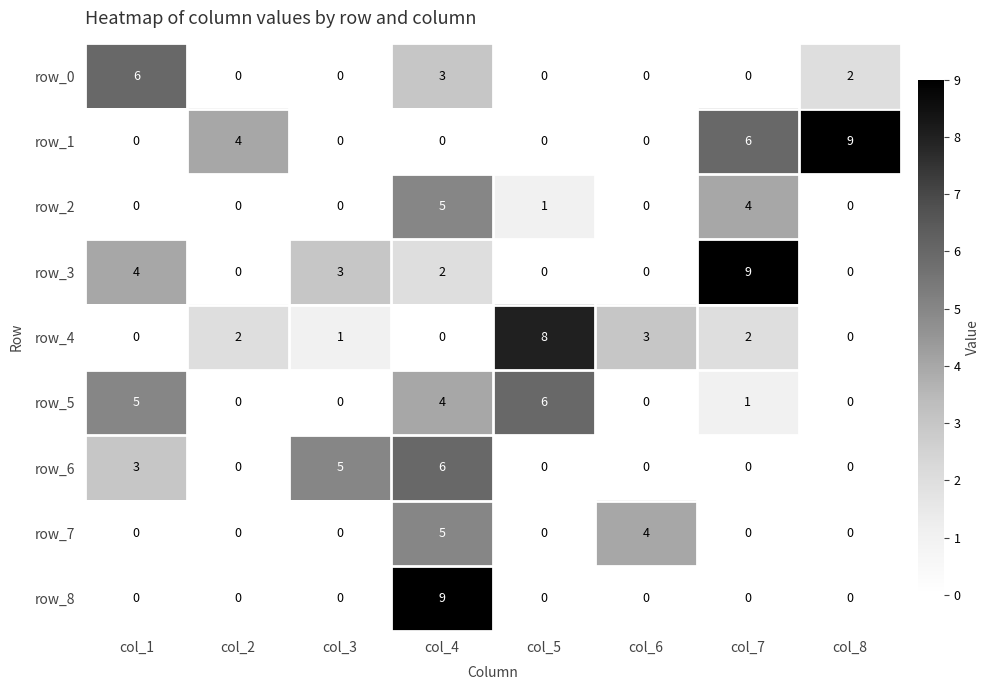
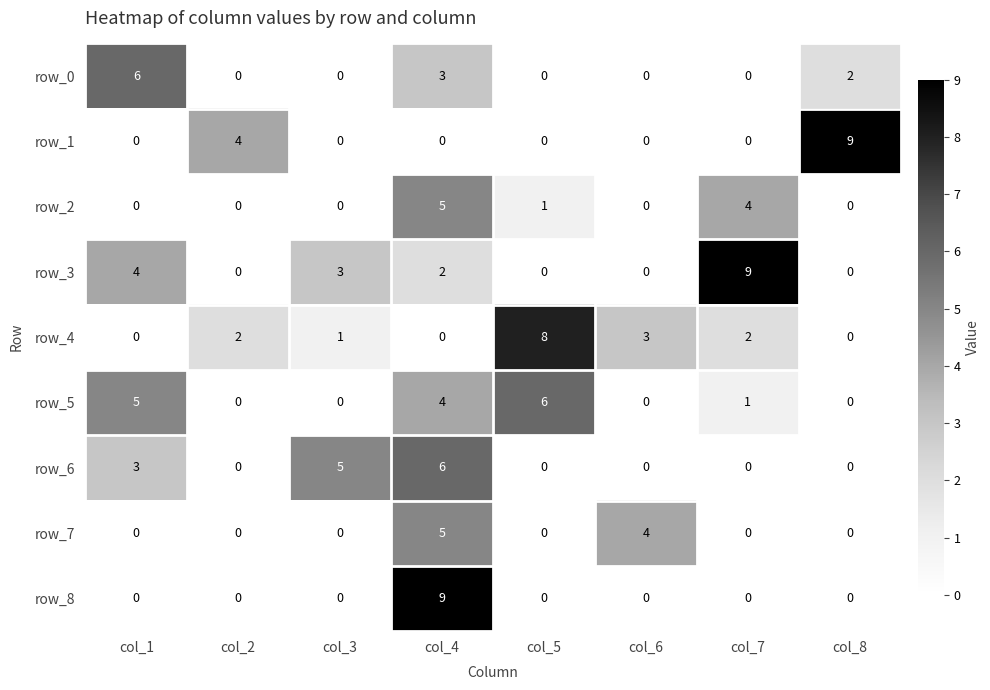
row_1, col_7: 6 -> 0
